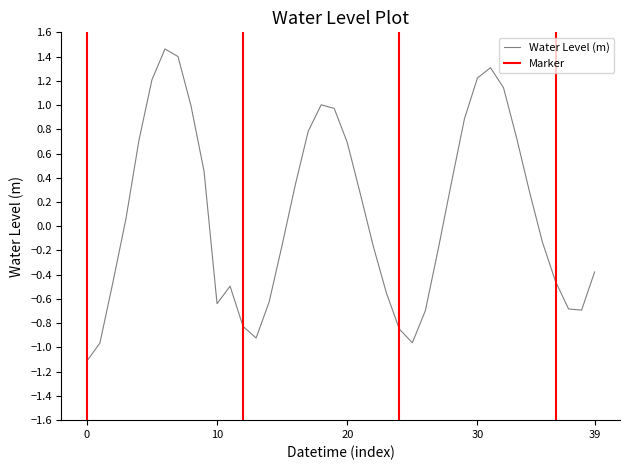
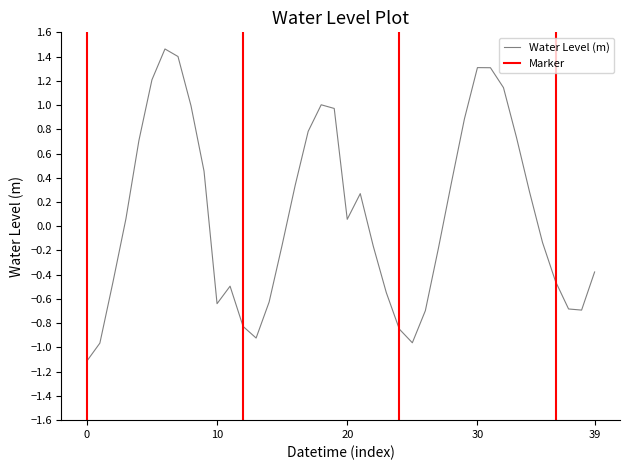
20: 0.69 -> 0.06
30: 1.22 -> 1.31
